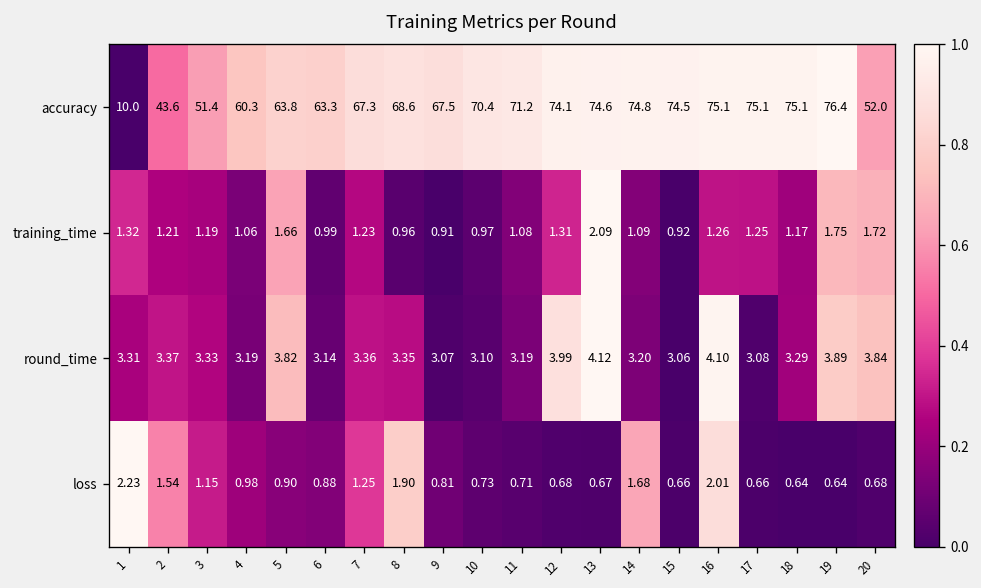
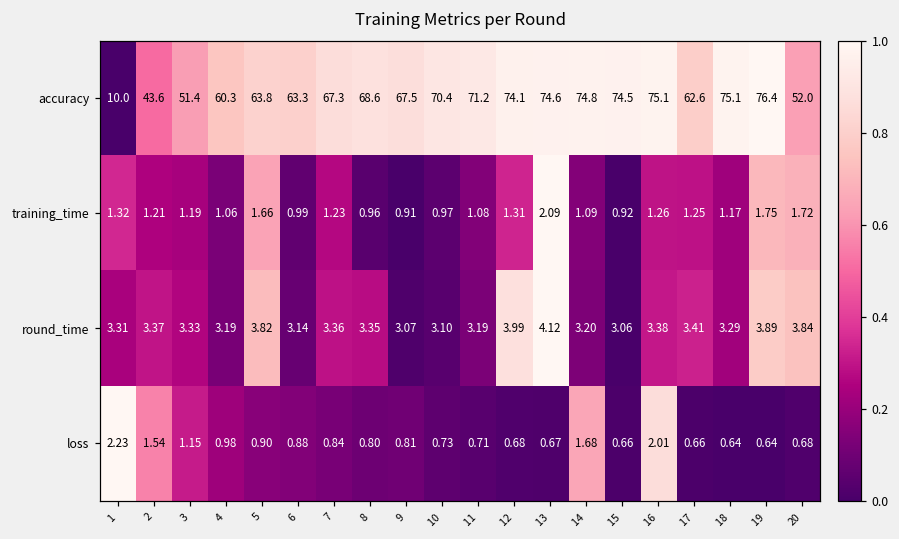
accuracy, 17: 75.1 -> 62.6
round_time, 16: 4.10 -> 3.38
round_time, 17: 3.08 -> 3.41
loss, 7: 1.25 -> 0.84
loss, 8: 1.90 -> 0.80
